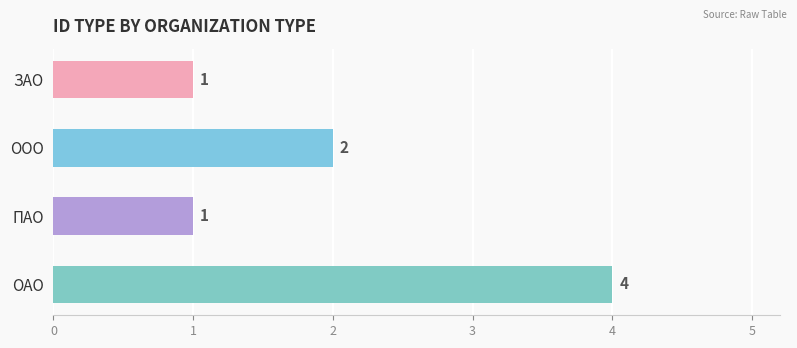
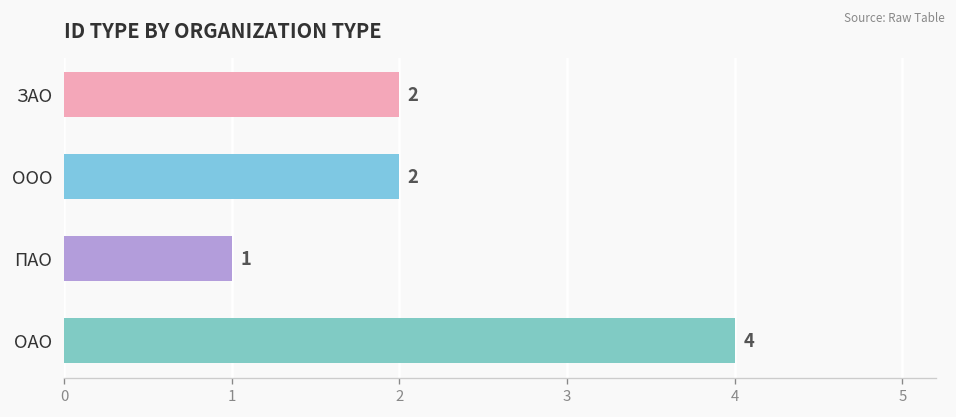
ЗАО: 1 -> 2
